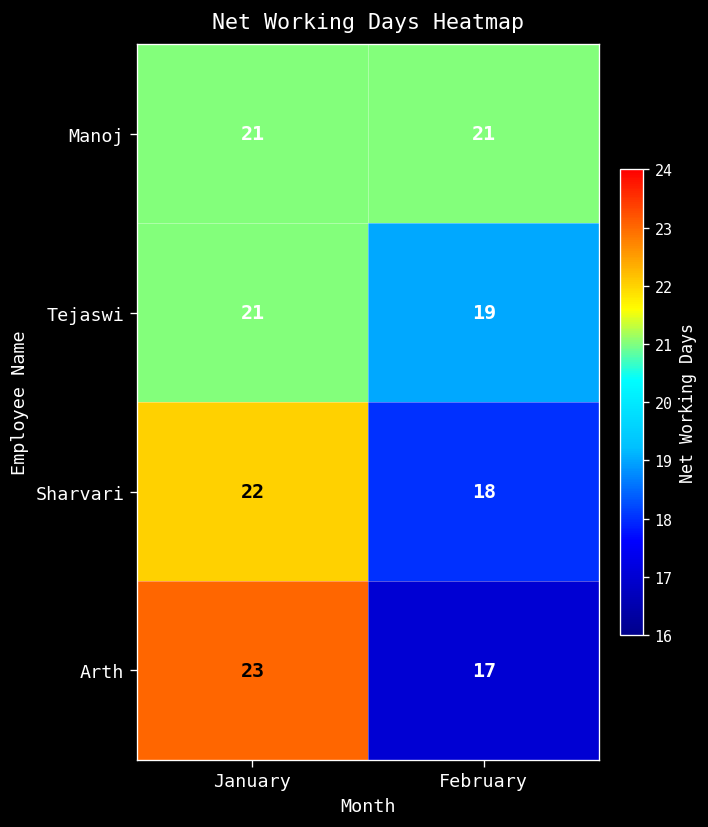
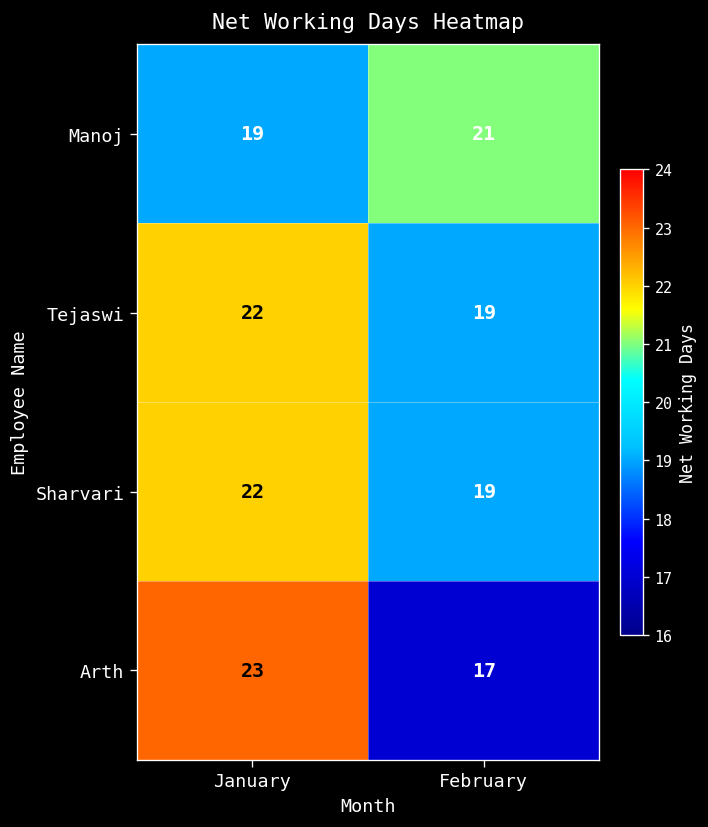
Manoj, January: 21 -> 19
Tejaswi, January: 21 -> 22
Sharvari, February: 18 -> 19
